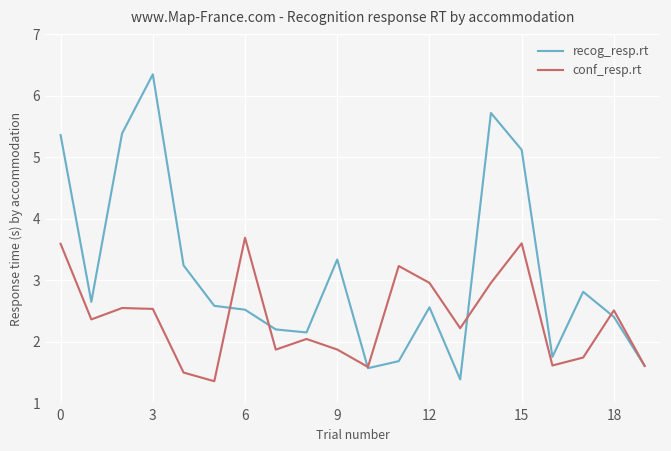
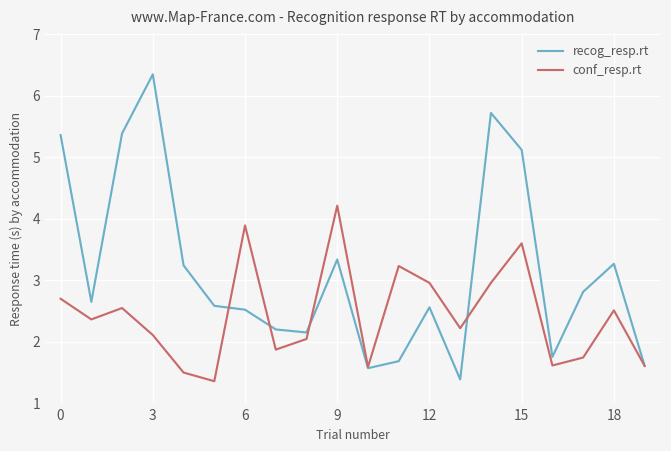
conf_resp.rt, 0: 3.6 -> 2.7
conf_resp.rt, 3: 2.5 -> 2.1
conf_resp.rt, 6: 3.7 -> 3.9
conf_resp.rt, 9: 1.9 -> 4.2
recog_resp.rt, 18: 2.4 -> 3.3
